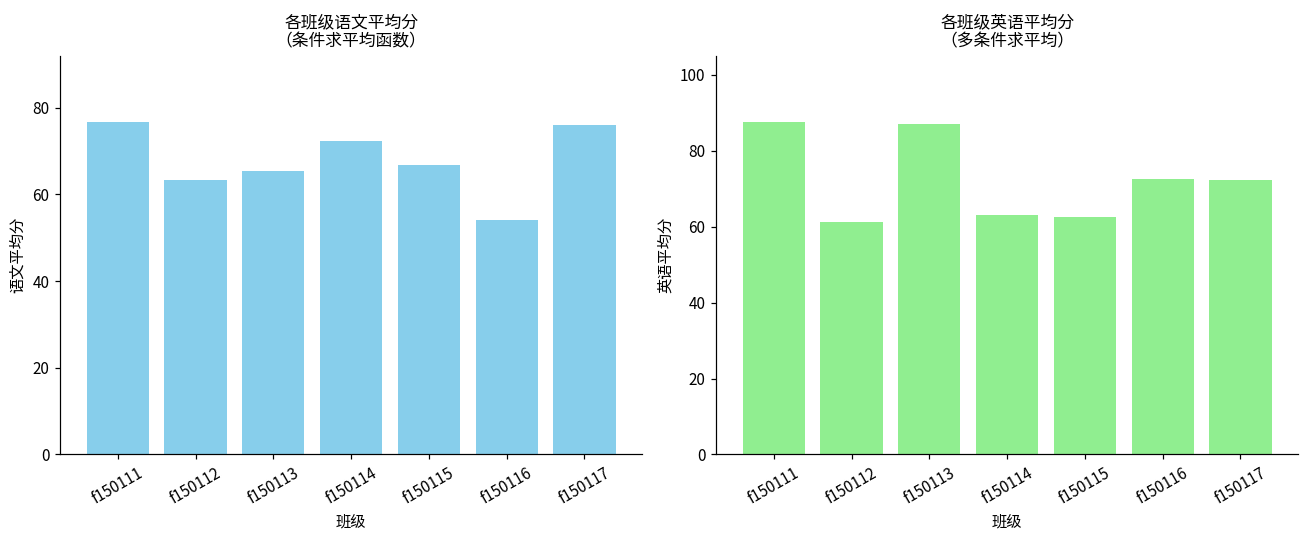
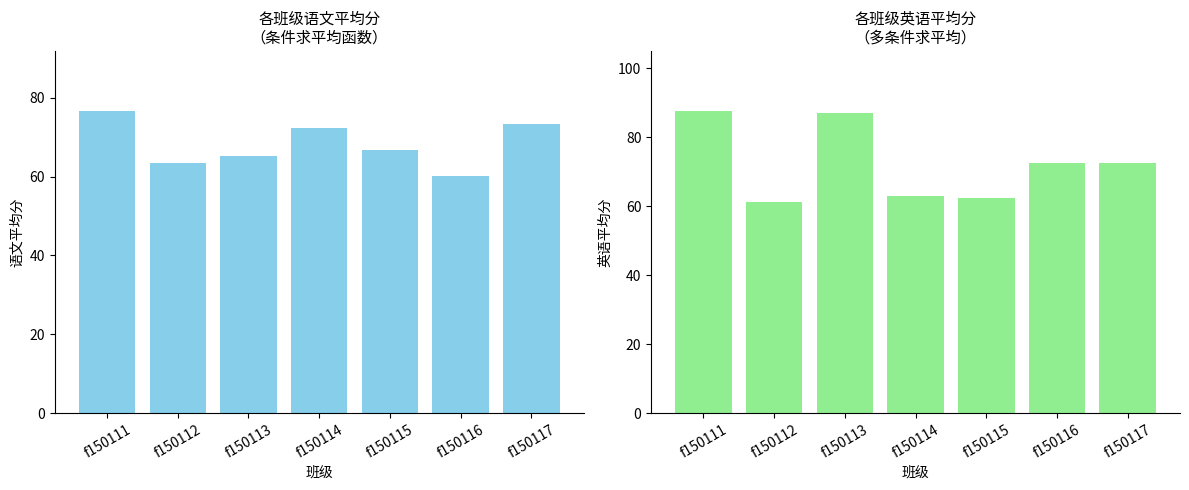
各班级语文平均分 （条件求平均函数）, f150116: 54 -> 60
各班级语文平均分 （条件求平均函数）, f150117: 76 -> 73
